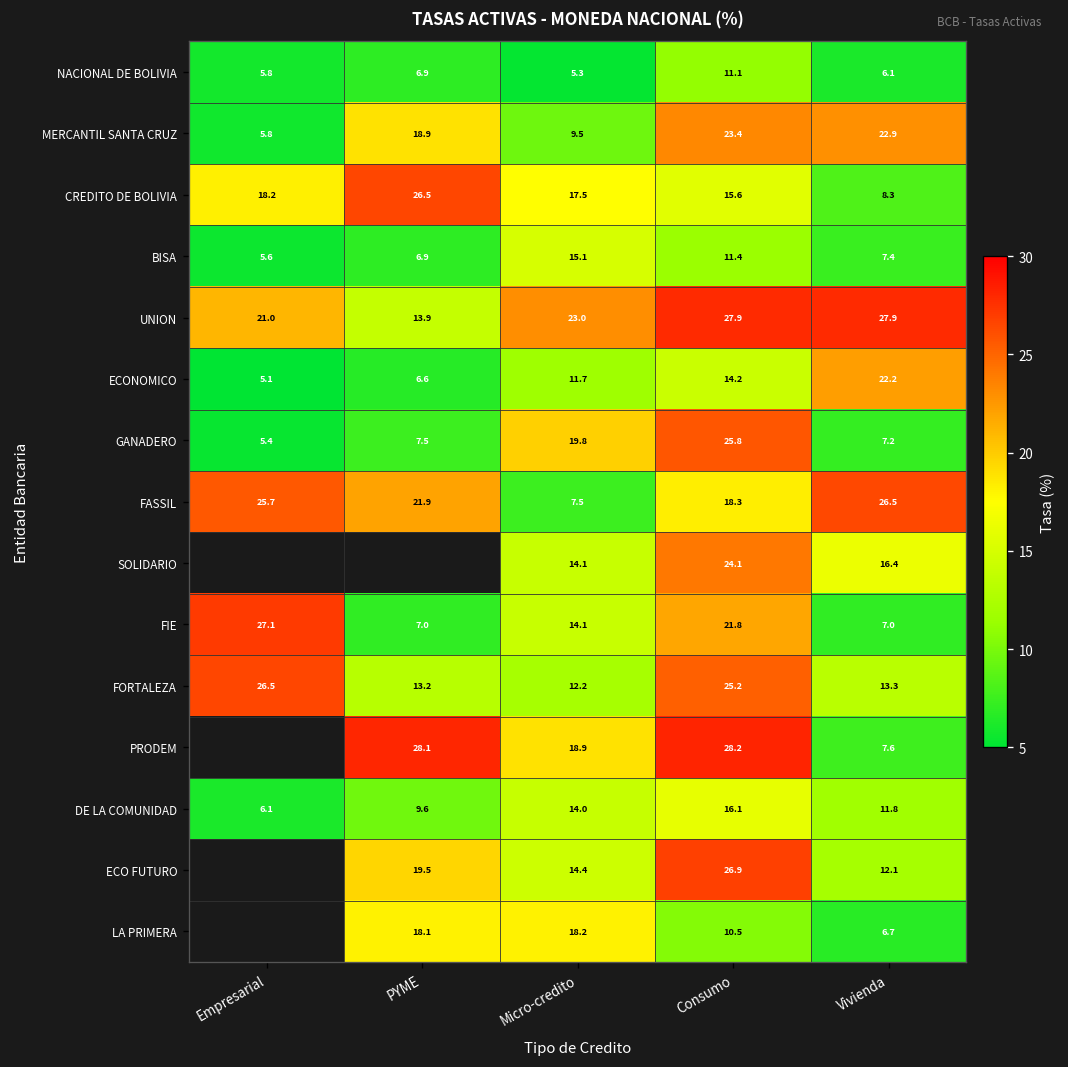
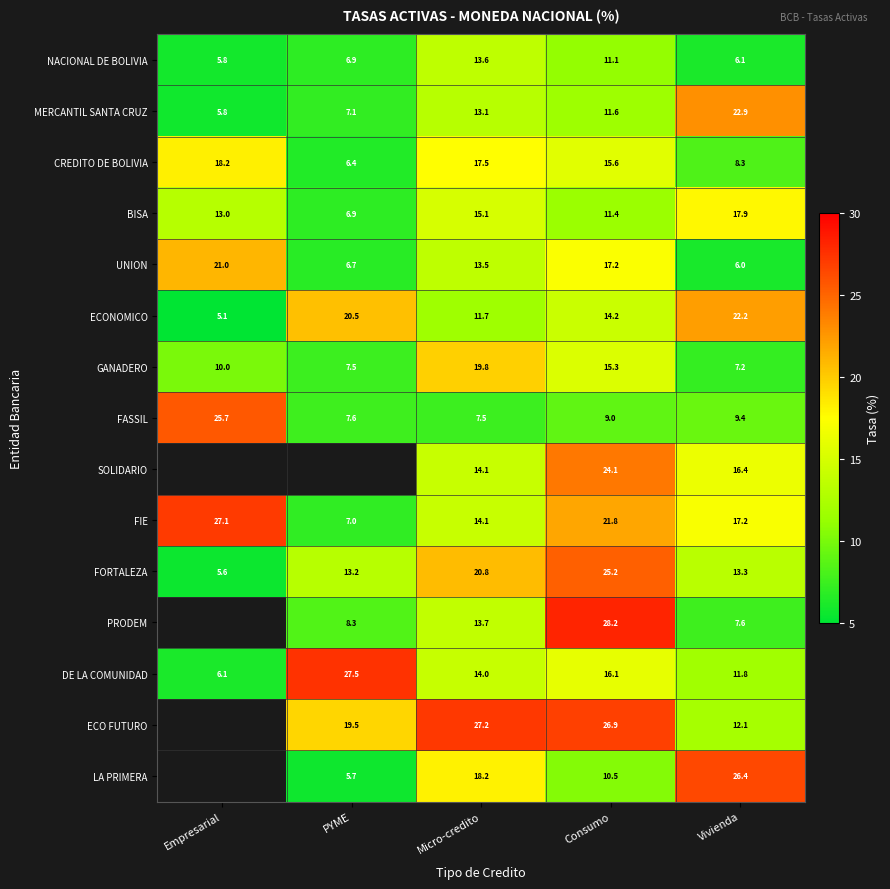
NACIONAL DE BOLIVIA, Micro-credito: 5.3 -> 13.6
MERCANTIL SANTA CRUZ, PYME: 18.9 -> 7.1
MERCANTIL SANTA CRUZ, Micro-credito: 9.5 -> 13.1
MERCANTIL SANTA CRUZ, Consumo: 23.4 -> 11.6
CREDITO DE BOLIVIA, PYME: 26.5 -> 6.4
BISA, Empresarial: 5.6 -> 13.0
BISA, Vivienda: 7.4 -> 17.9
UNION, PYME: 13.9 -> 6.7
UNION, Micro-credito: 23.0 -> 13.5
UNION, Consumo: 27.9 -> 17.2
UNION, Vivienda: 27.9 -> 6.0
ECONOMICO, PYME: 6.6 -> 20.5
GANADERO, Empresarial: 5.4 -> 10.0
GANADERO, Consumo: 25.8 -> 15.3
FASSIL, PYME: 21.9 -> 7.6
FASSIL, Consumo: 18.3 -> 9.0
FASSIL, Vivienda: 26.5 -> 9.4
FIE, Vivienda: 7.0 -> 17.2
FORTALEZA, Empresarial: 26.5 -> 5.6
FORTALEZA, Micro-credito: 12.2 -> 20.8
PRODEM, PYME: 28.1 -> 8.3
PRODEM, Micro-credito: 18.9 -> 13.7
DE LA COMUNIDAD, PYME: 9.6 -> 27.5
ECO FUTURO, Micro-credito: 14.4 -> 27.2
LA PRIMERA, PYME: 18.1 -> 5.7
LA PRIMERA, Vivienda: 6.7 -> 26.4
